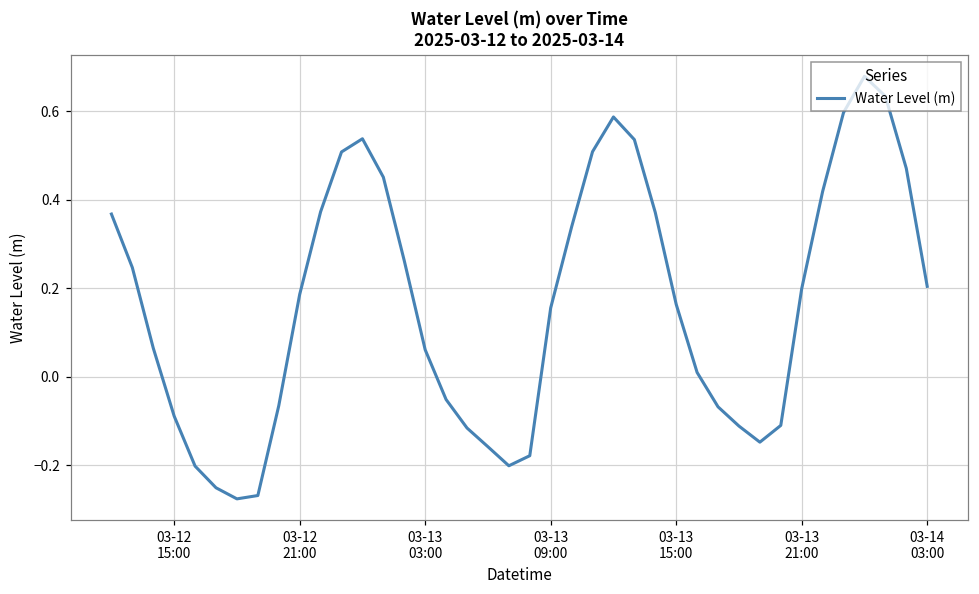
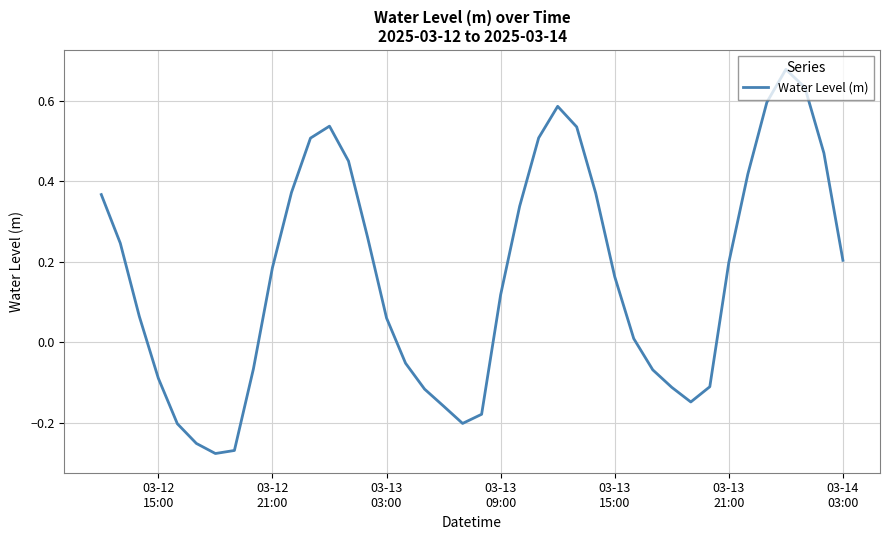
03-13 09:00: 0.16 -> 0.12
